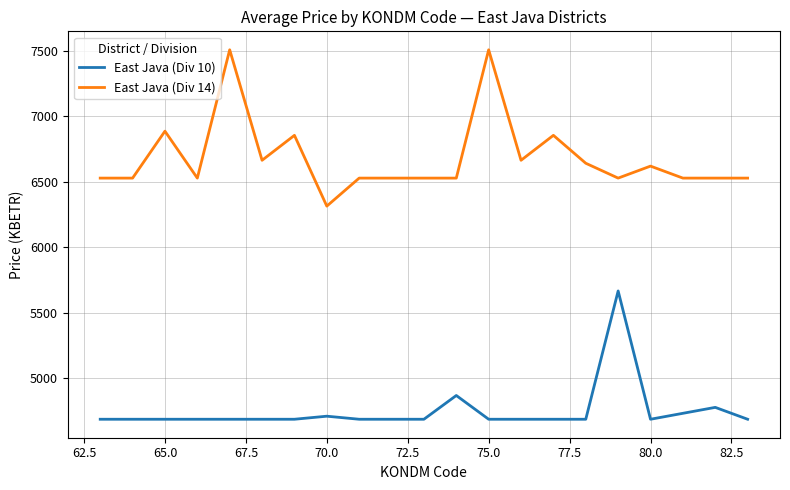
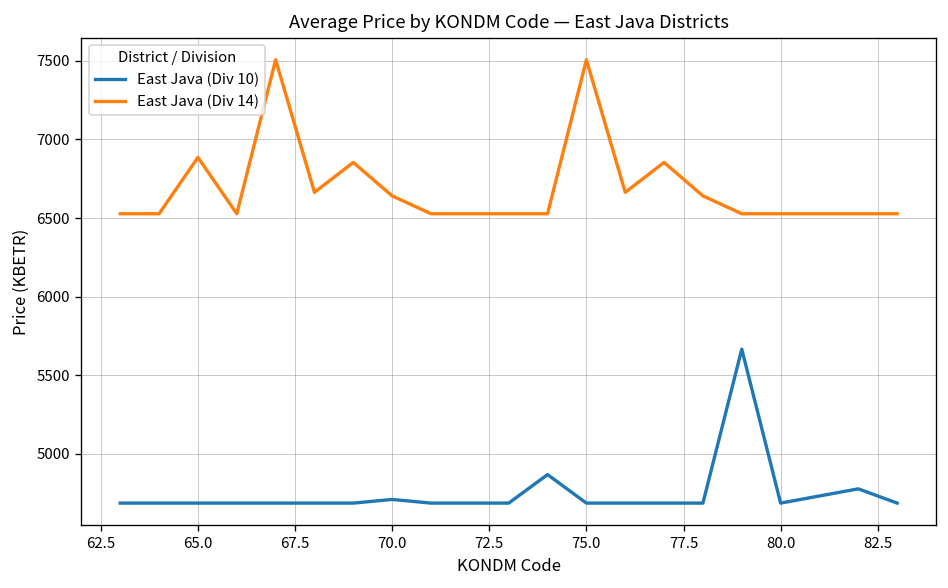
East Java (Div 14), 70.0: 6310 -> 6640
East Java (Div 14), 80.0: 6620 -> 6530
